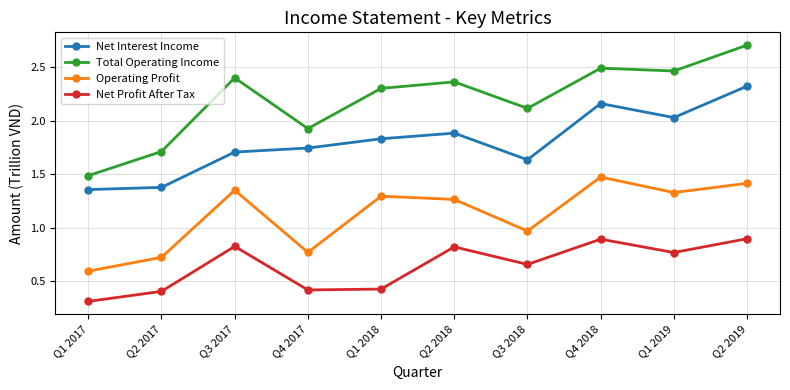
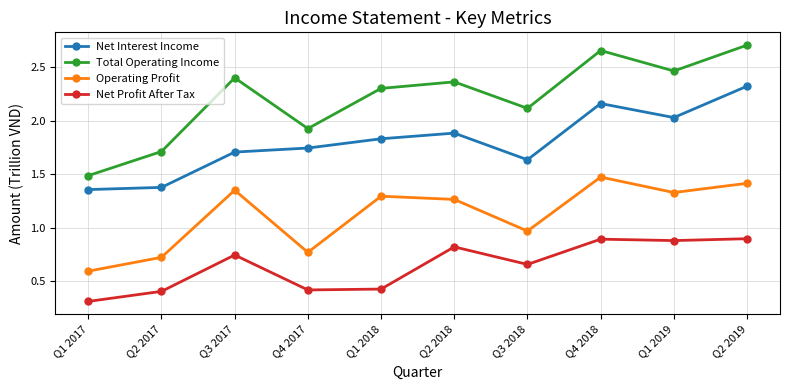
Net Profit After Tax, Q3 2017: 0.82 -> 0.74
Total Operating Income, Q4 2018: 2.49 -> 2.66
Net Profit After Tax, Q1 2019: 0.77 -> 0.88
